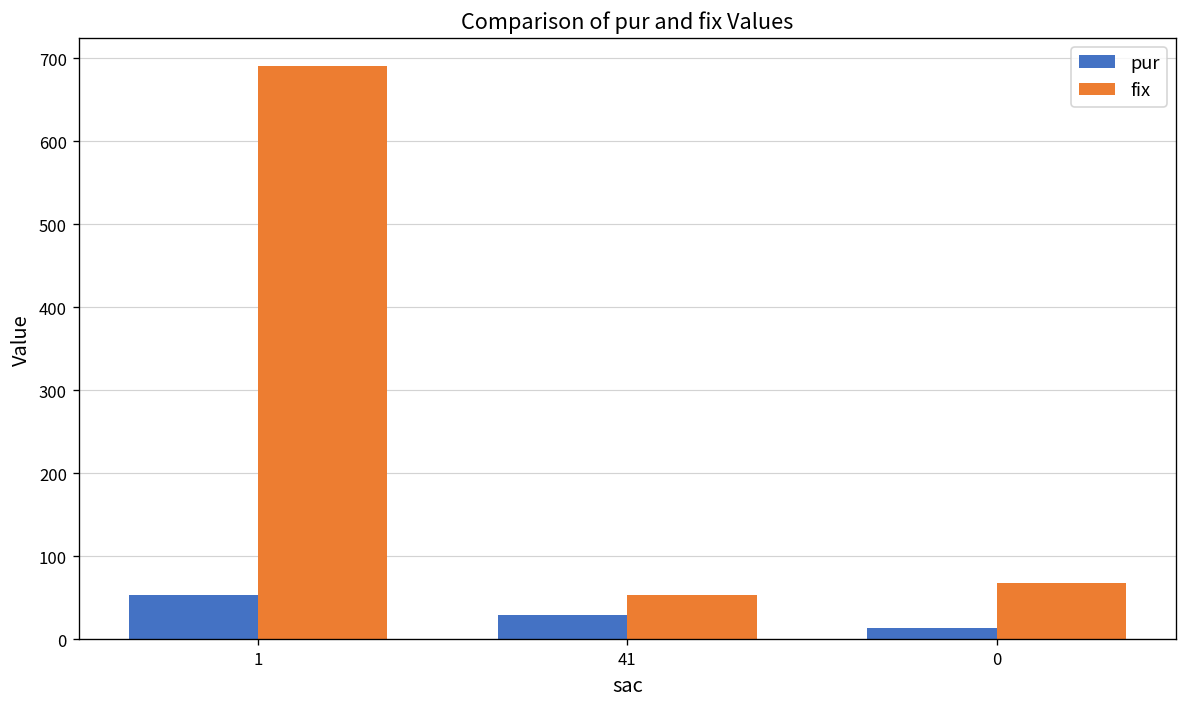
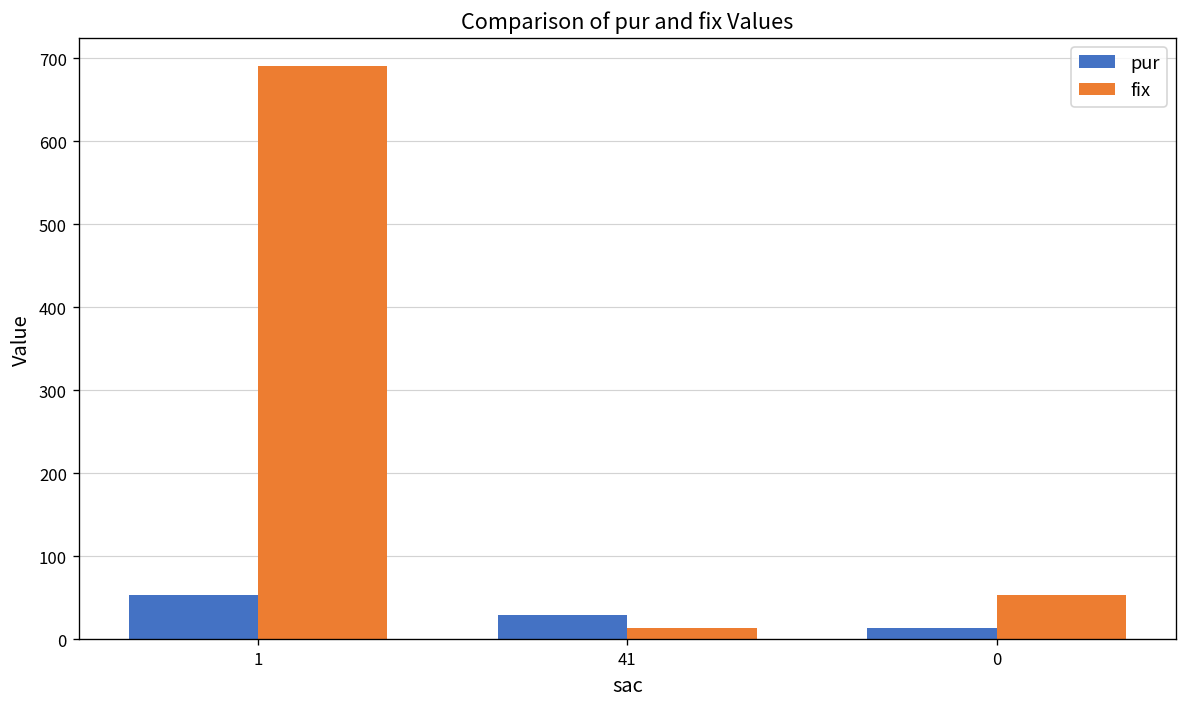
fix, 41: 50 -> 10
fix, 0: 70 -> 50
